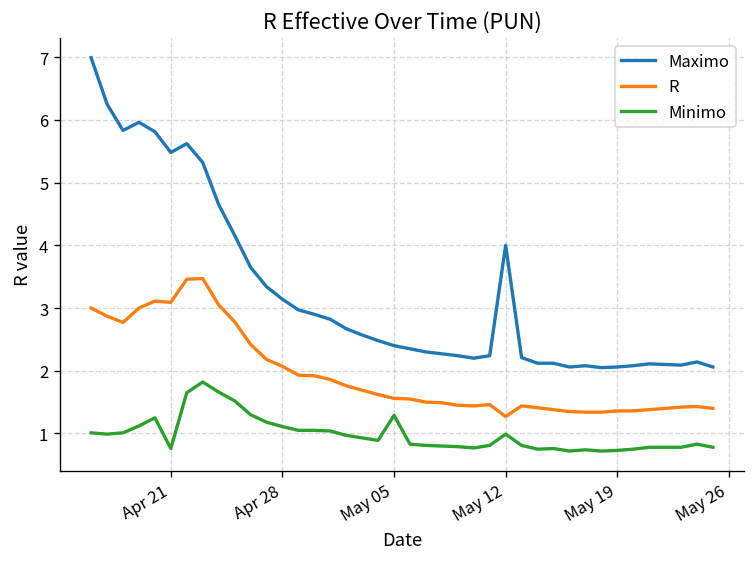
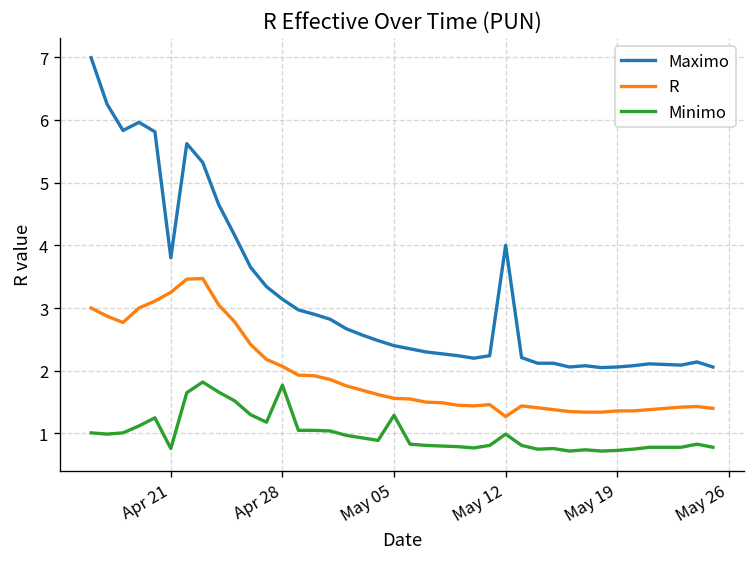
Maximo, Apr 21: 5.5 -> 3.8
R, Apr 21: 3.1 -> 3.3
Minimo, Apr 28: 1.1 -> 1.8
